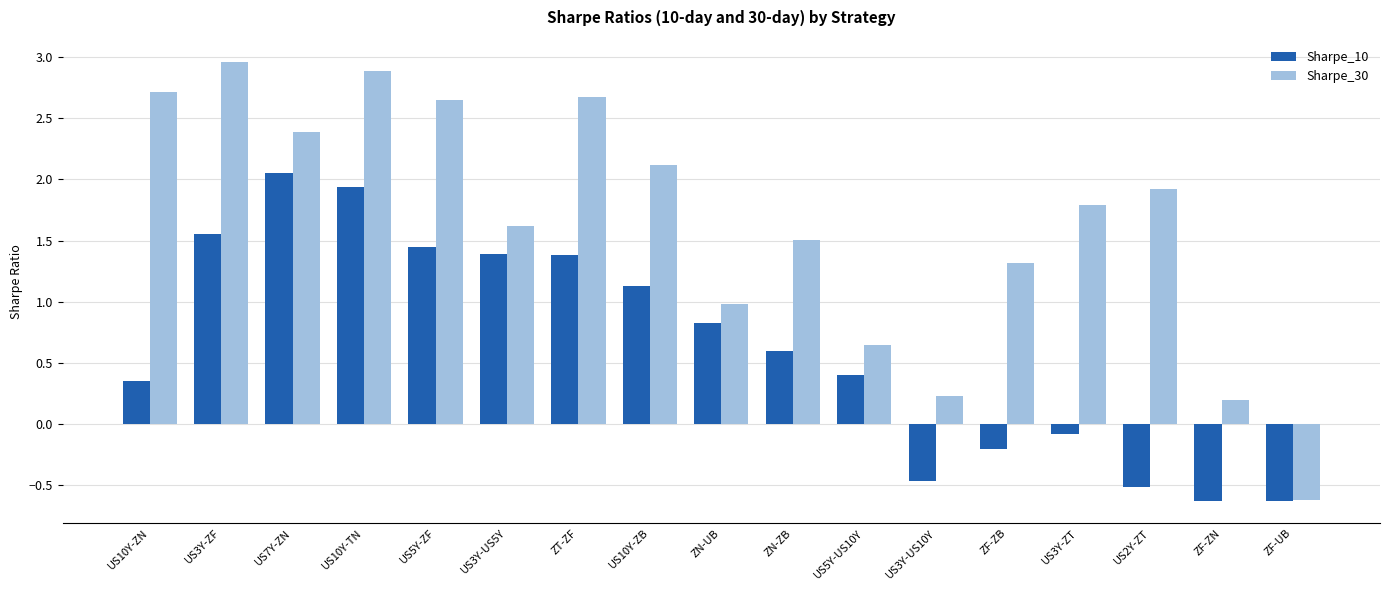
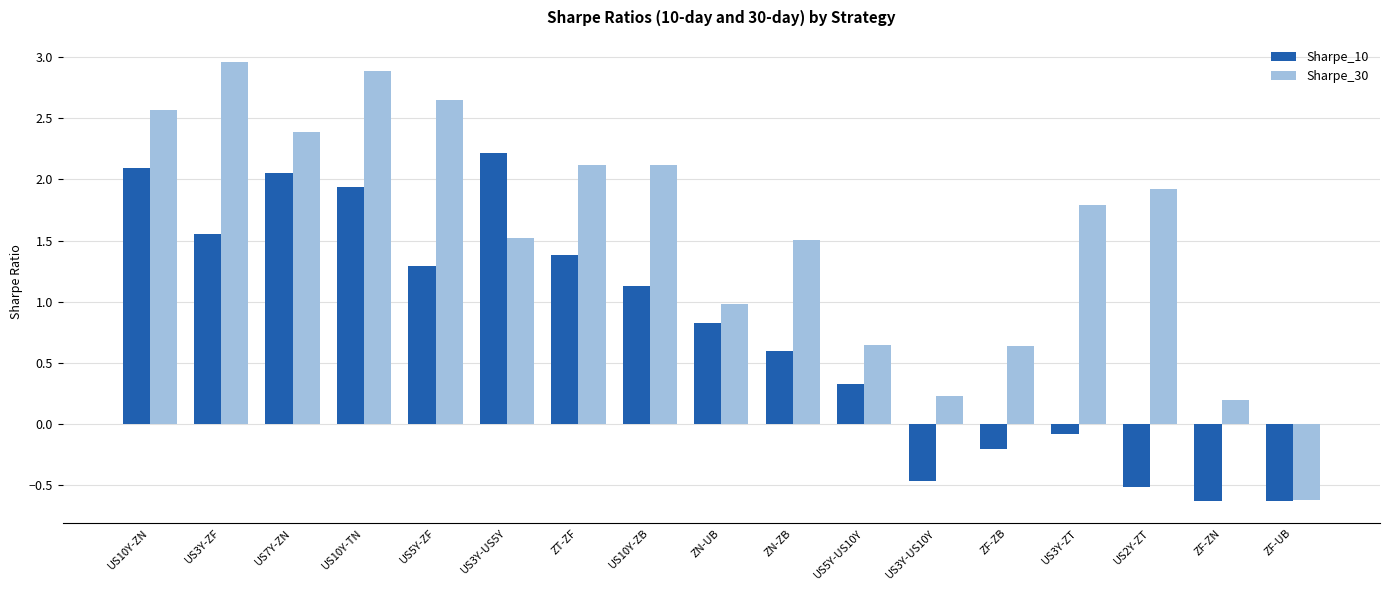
Sharpe_10, US10Y-ZN: 0.35 -> 2.10
Sharpe_30, US10Y-ZN: 2.72 -> 2.57
Sharpe_10, US5Y-ZF: 1.45 -> 1.29
Sharpe_10, US3Y-US5Y: 1.39 -> 2.22
Sharpe_30, US3Y-US5Y: 1.62 -> 1.52
Sharpe_30, ZT-ZF: 2.67 -> 2.12
Sharpe_10, US5Y-US10Y: 0.40 -> 0.33
Sharpe_30, ZF-ZB: 1.32 -> 0.64
